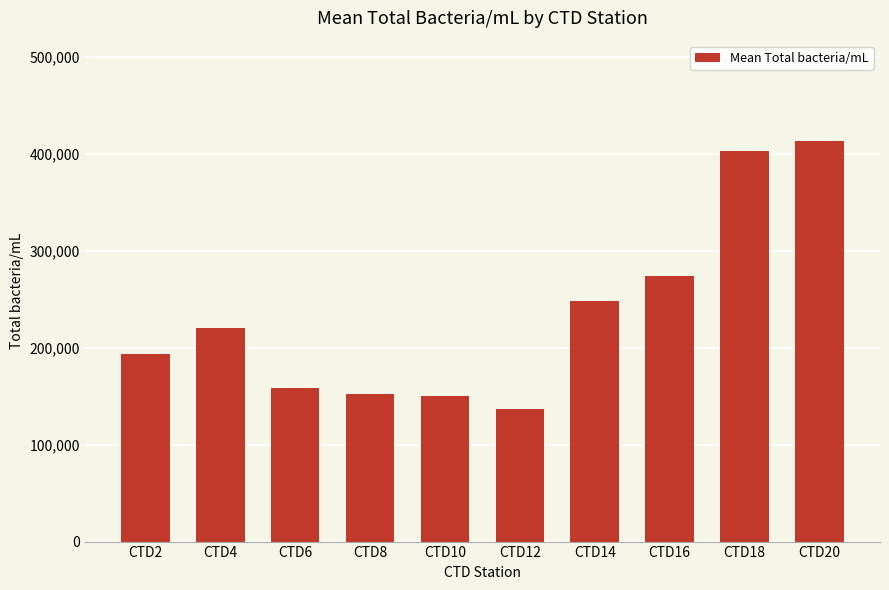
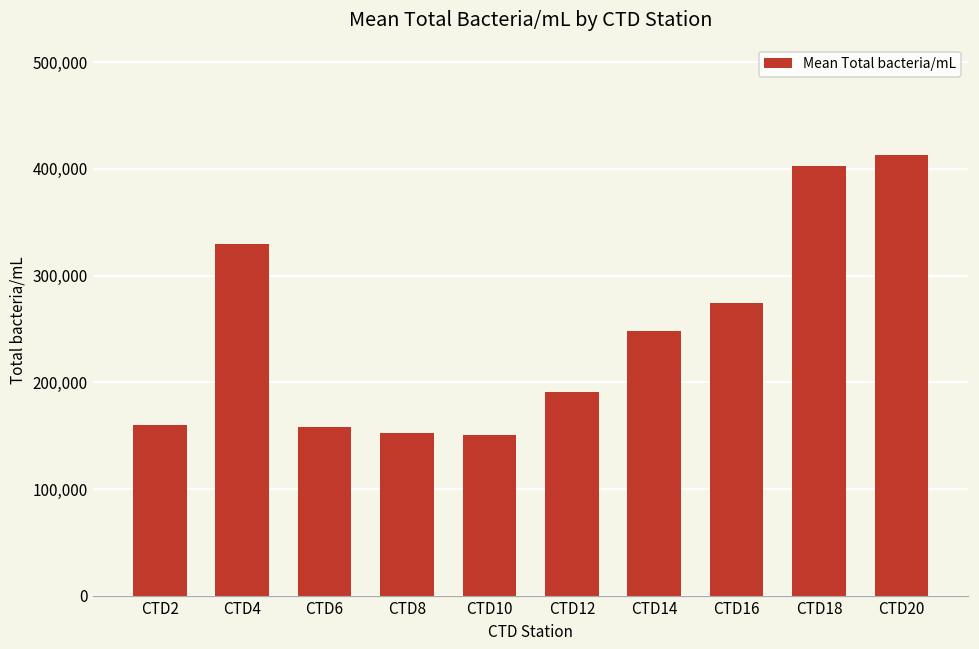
CTD2: 190,000 -> 160,000
CTD4: 220,000 -> 330,000
CTD12: 140,000 -> 190,000
